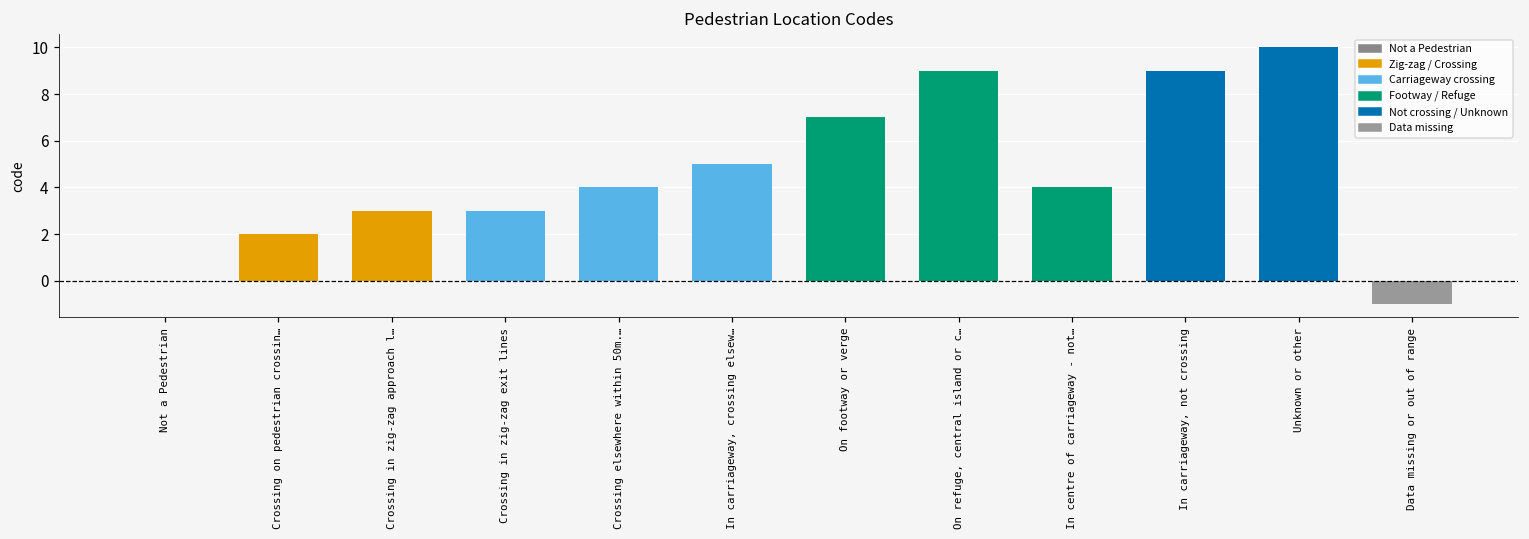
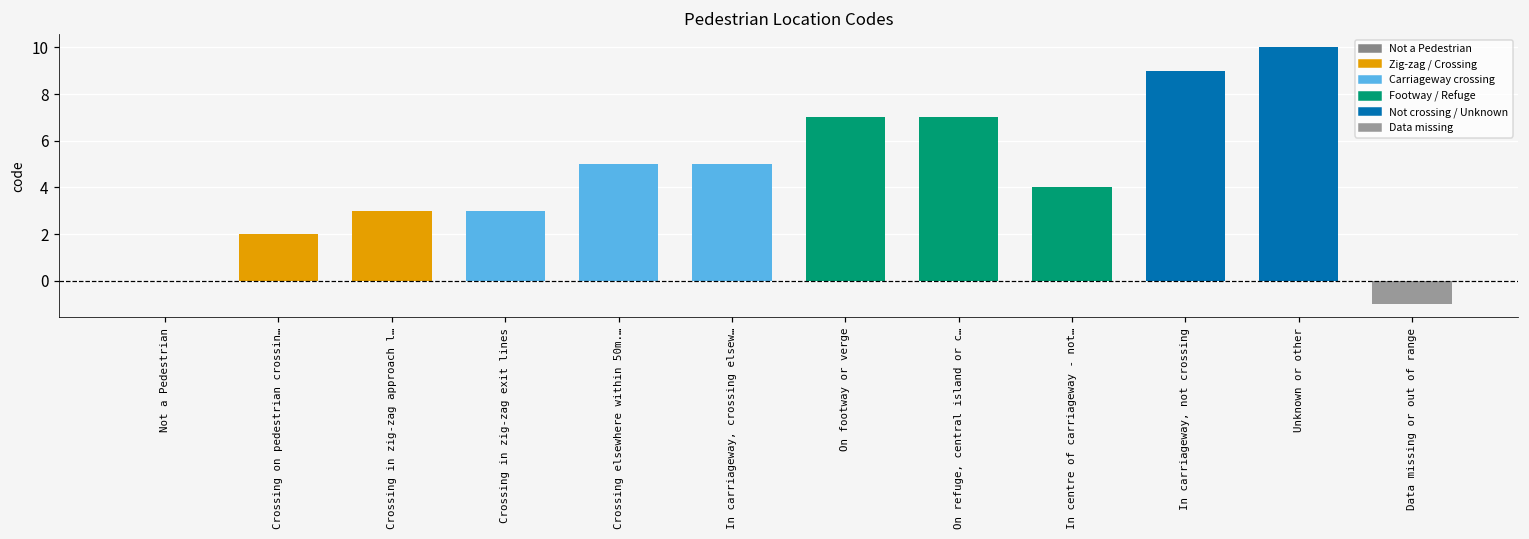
Crossing elsewhere within 50m.…: 4 -> 5
On refuge, central island or c…: 9 -> 7
